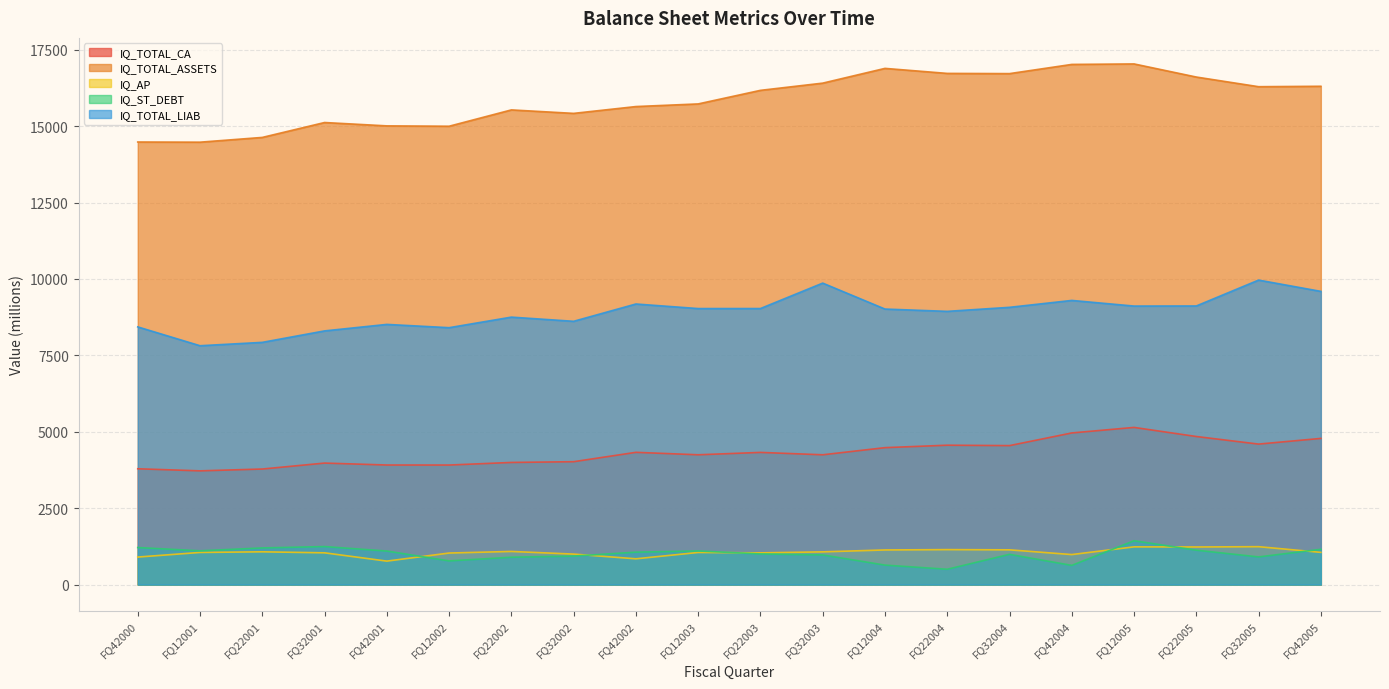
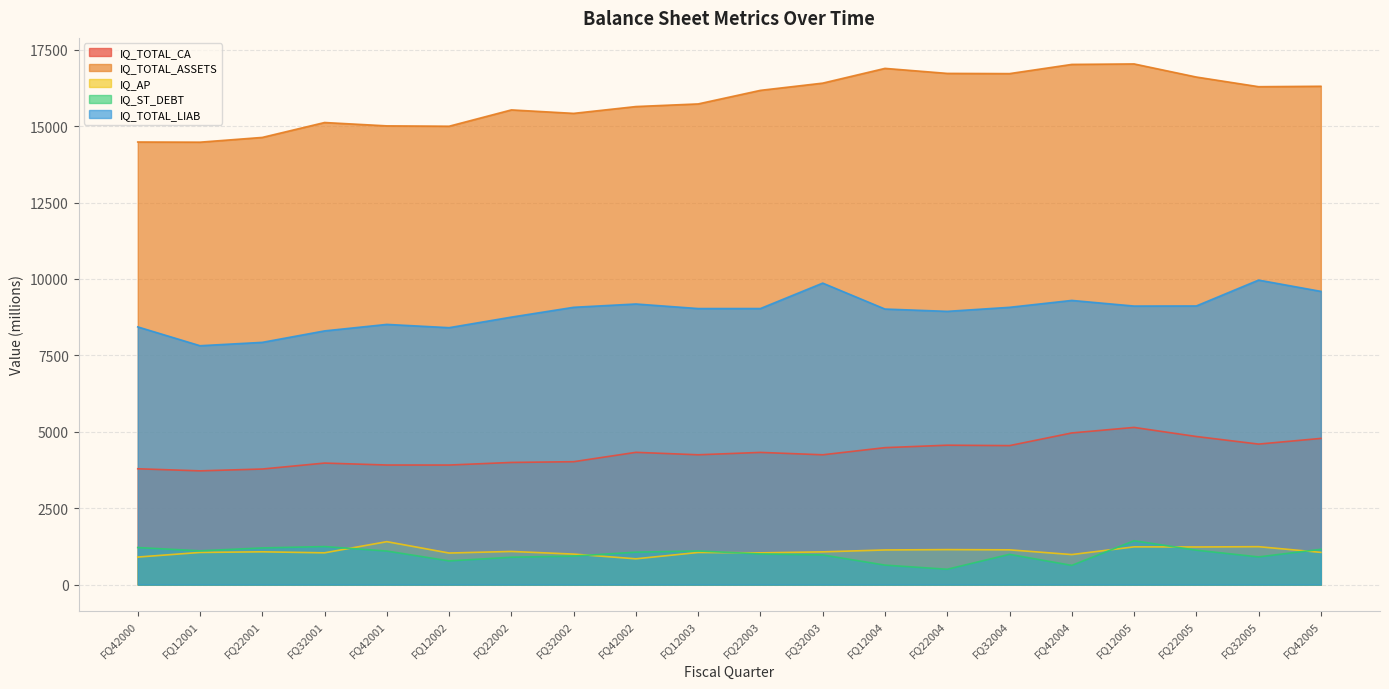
IQ_AP, FQ42001: 800 -> 1400
IQ_TOTAL_LIAB, FQ32002: 8600 -> 9100
